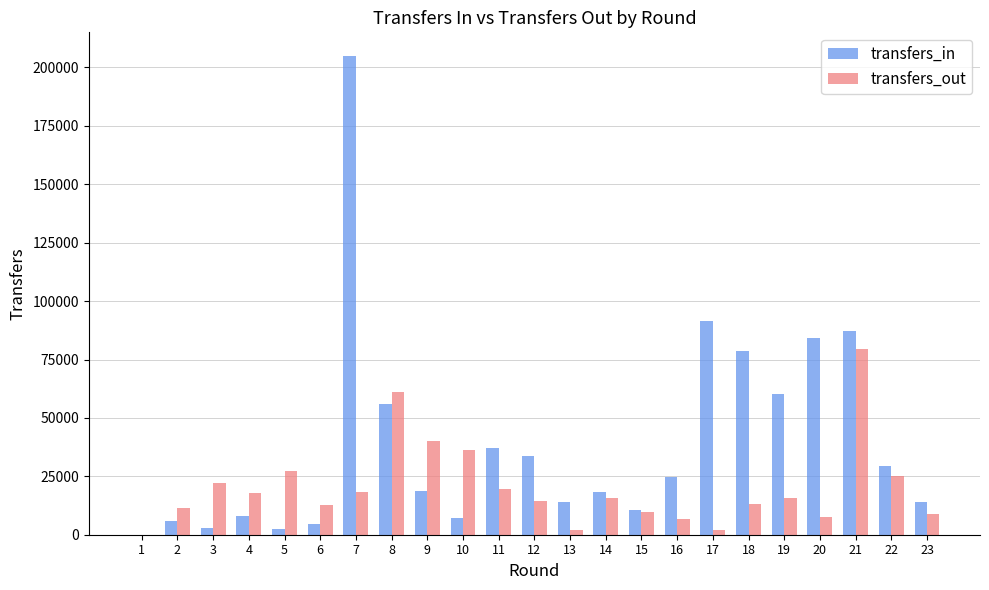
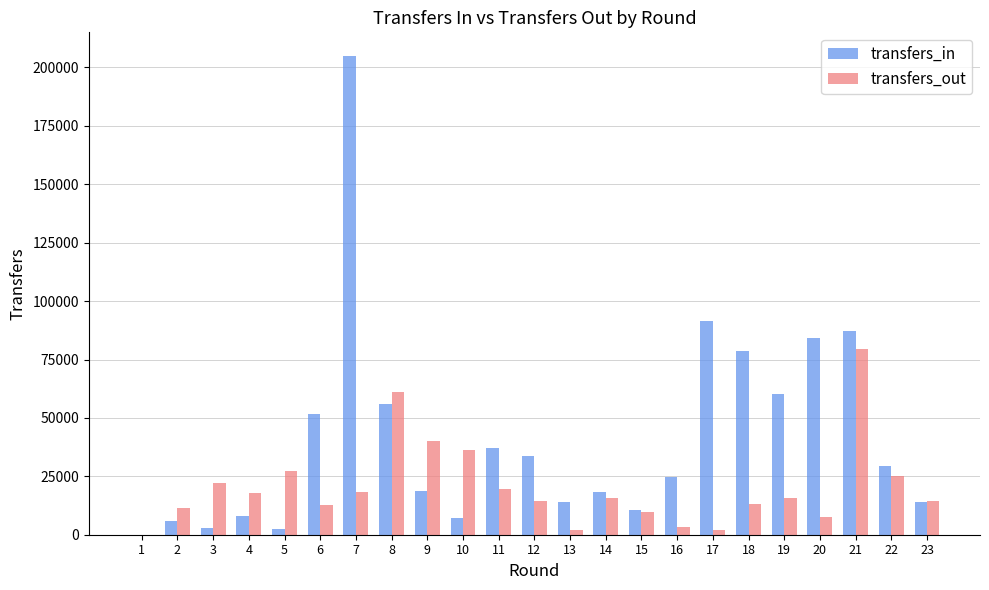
transfers_in, 6: 5000 -> 52000
transfers_out, 16: 7000 -> 3000
transfers_out, 23: 9000 -> 14000
